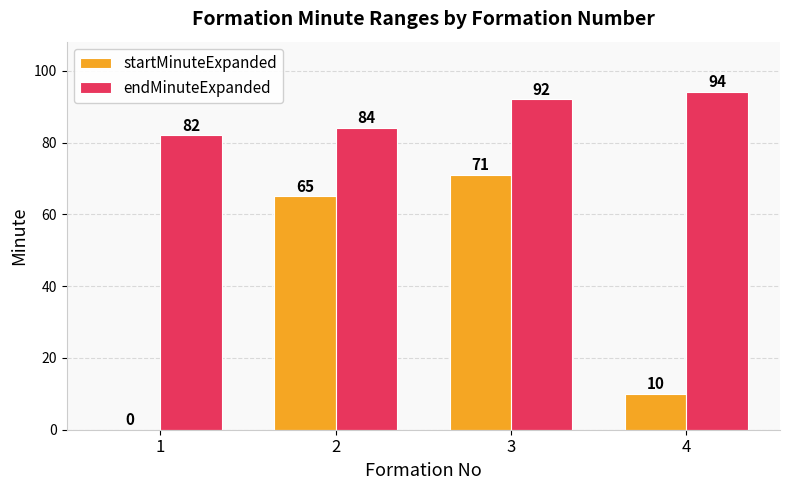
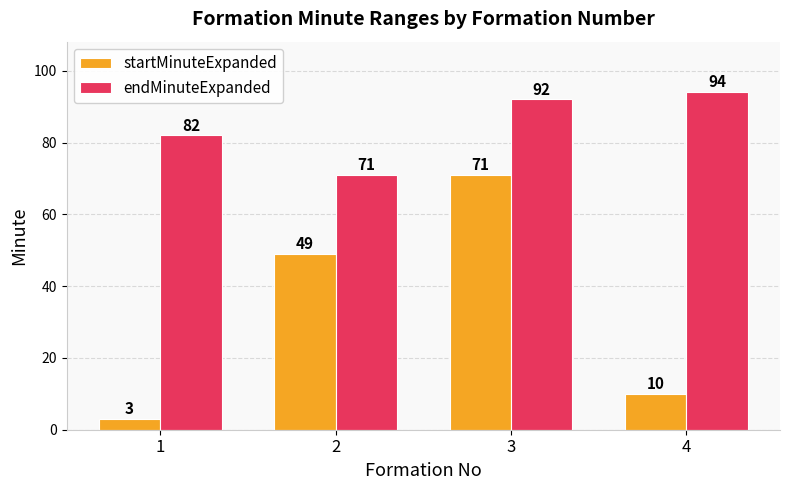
startMinuteExpanded, 1: 0 -> 3
startMinuteExpanded, 2: 65 -> 49
endMinuteExpanded, 2: 84 -> 71
